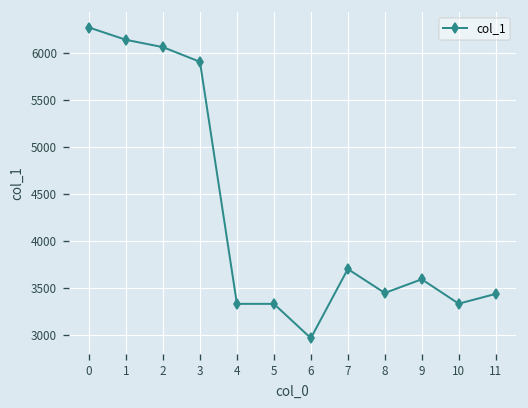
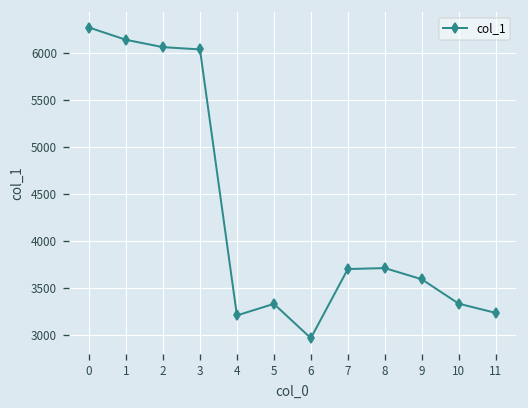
3: 5900 -> 6000
4: 3300 -> 3200
8: 3400 -> 3700
11: 3400 -> 3200
